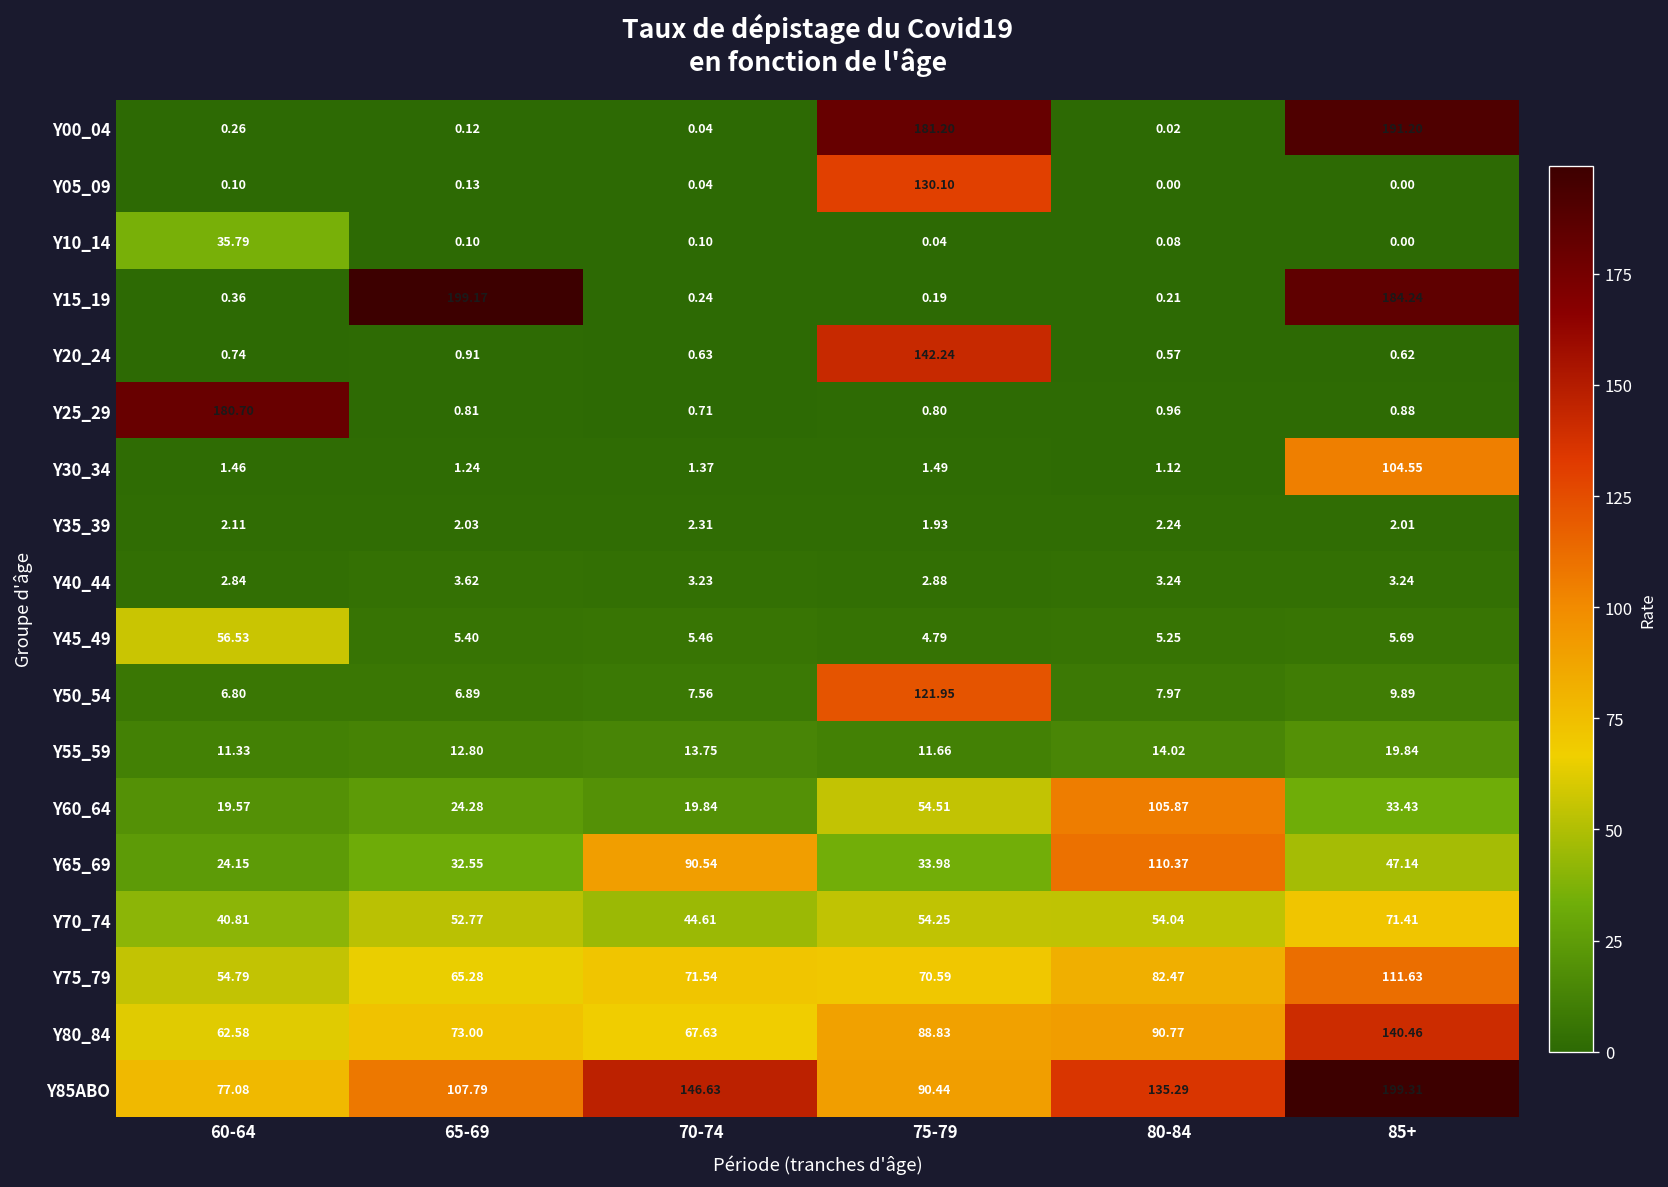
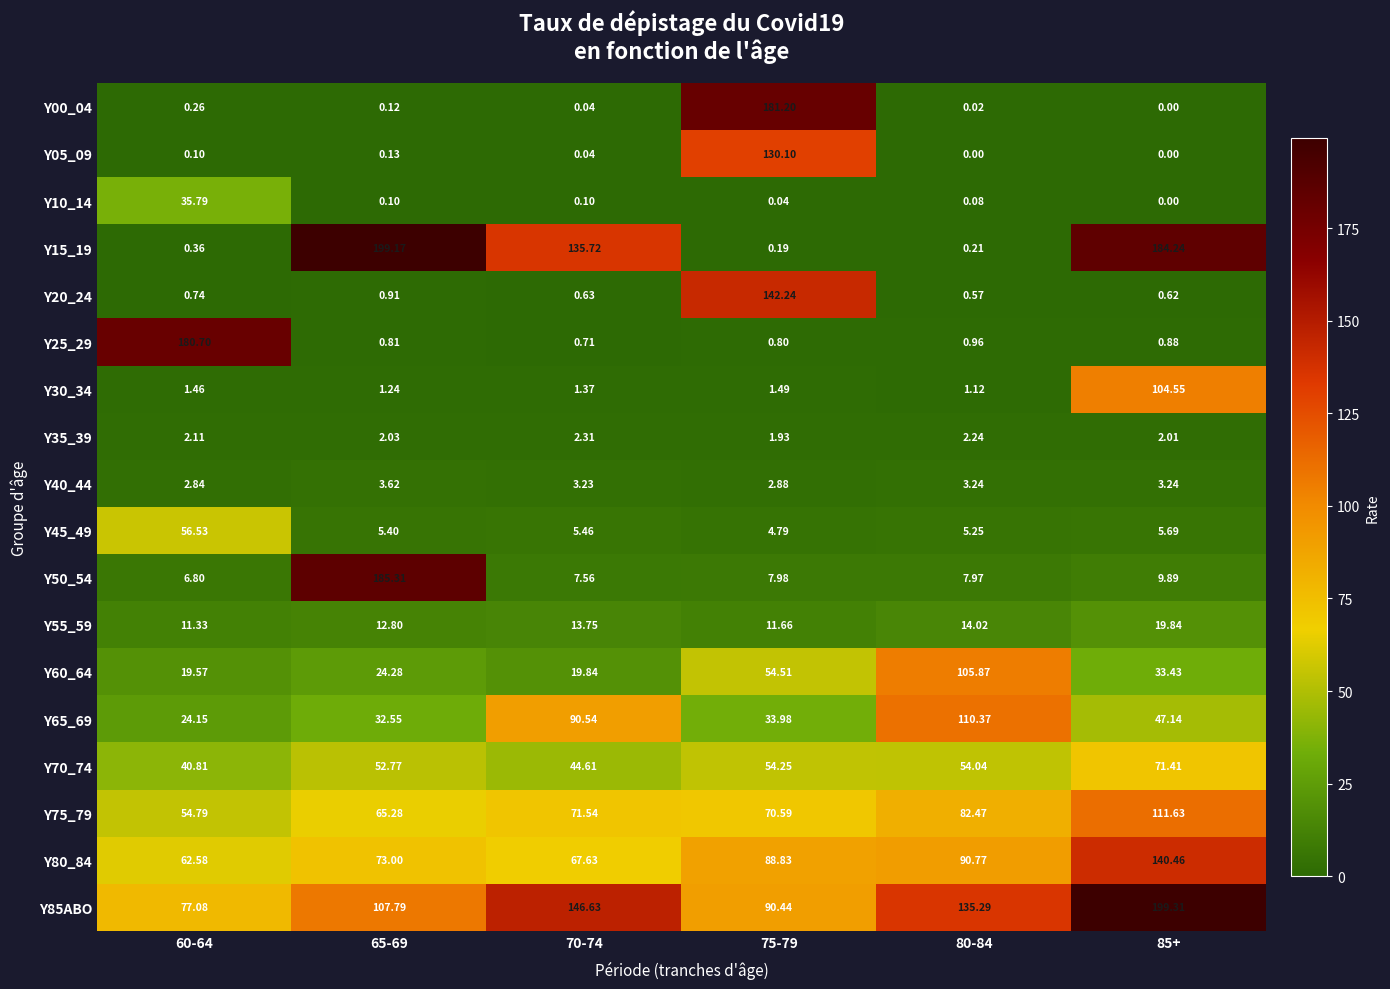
Y00_04, 85+: 191.20 -> 0.00
Y15_19, 70-74: 0.24 -> 135.72
Y50_54, 65-69: 6.89 -> 185.31
Y50_54, 75-79: 121.95 -> 7.98
